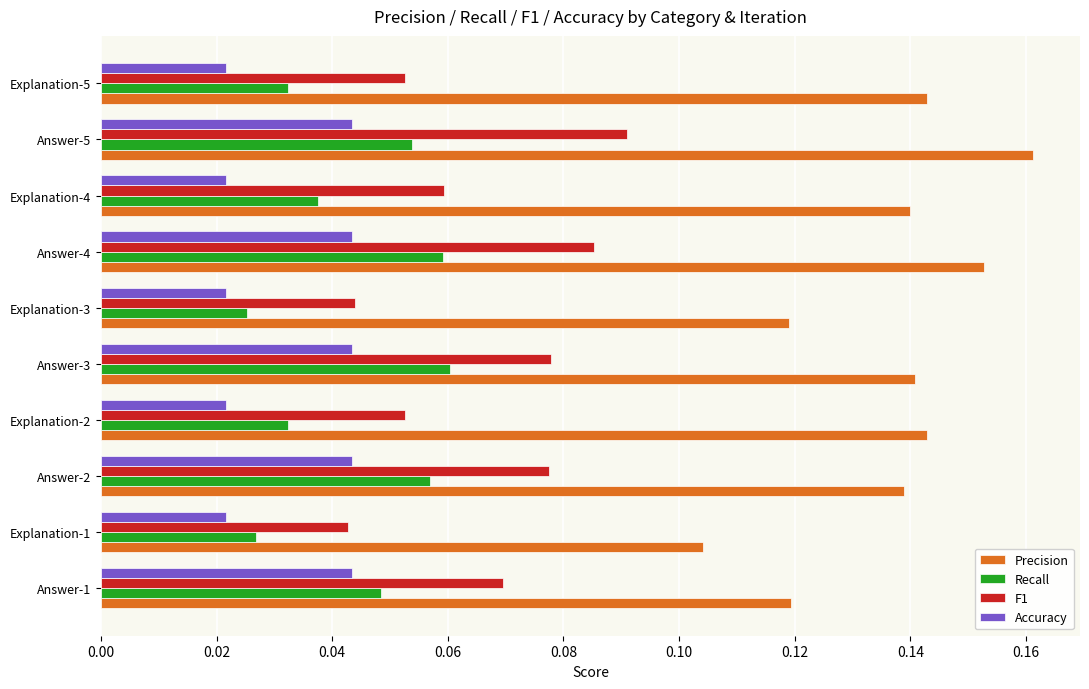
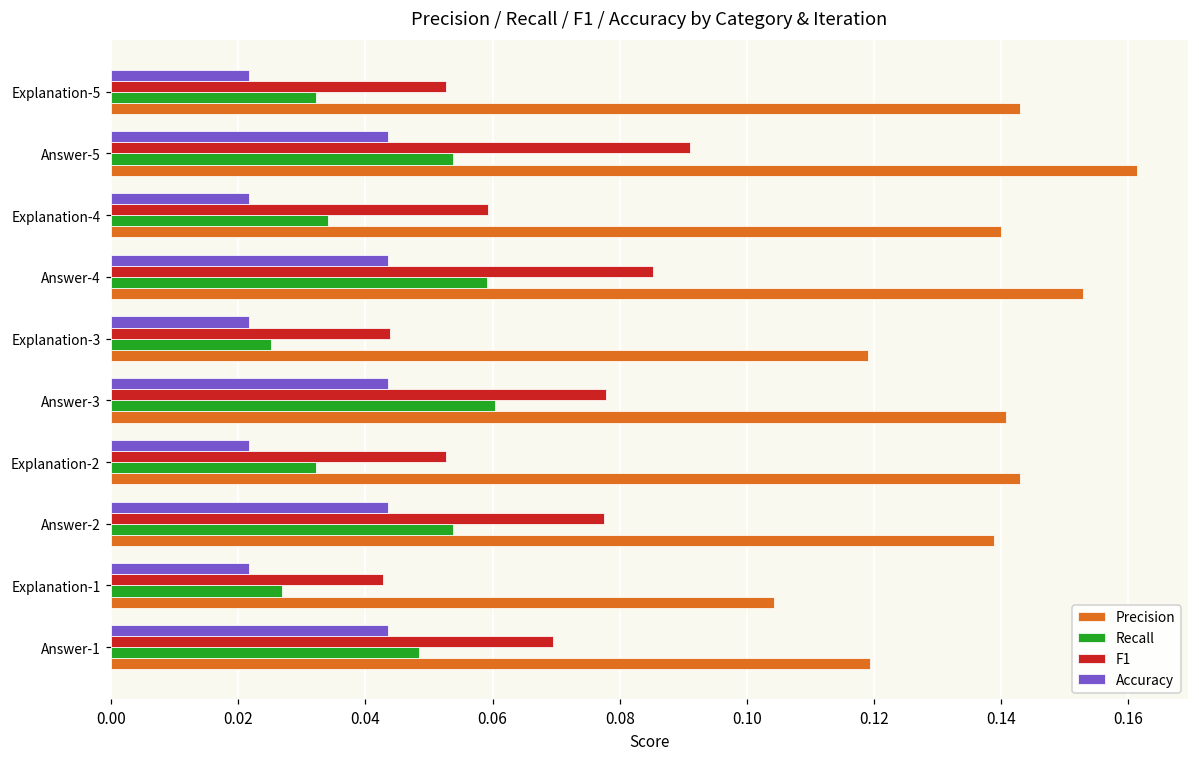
Recall, Explanation-4: 0.038 -> 0.034
Recall, Answer-2: 0.057 -> 0.054
